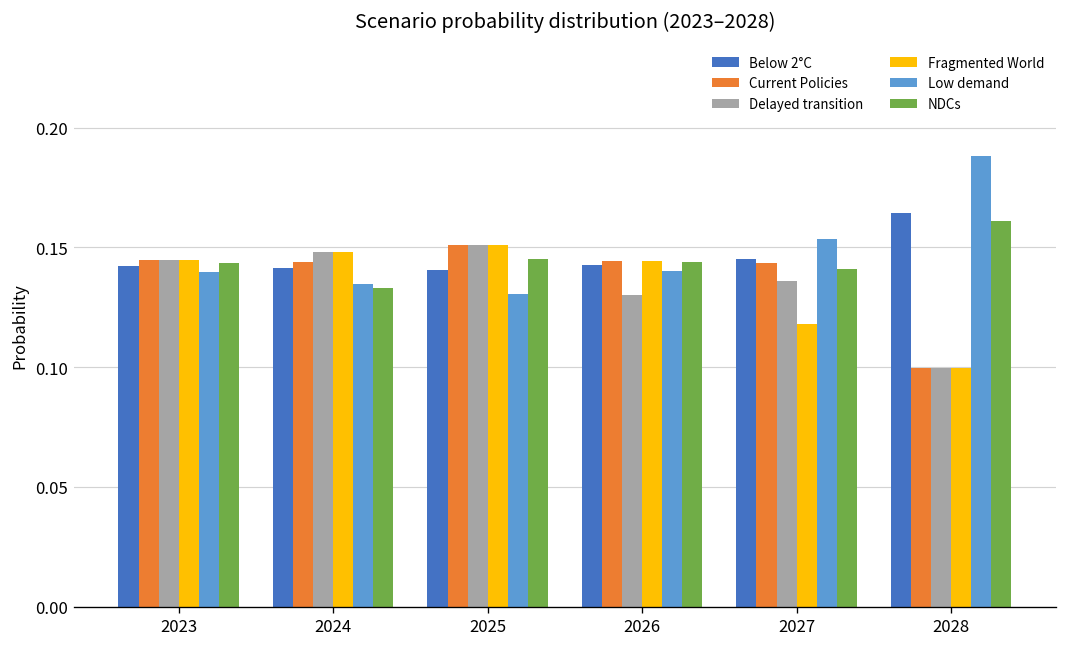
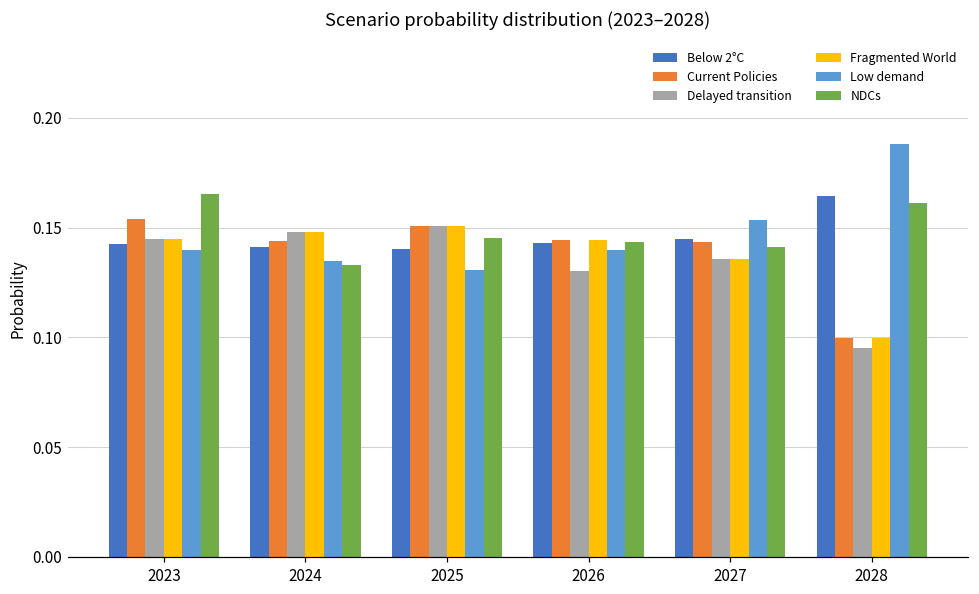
Current Policies, 2023: 0.145 -> 0.154
NDCs, 2023: 0.143 -> 0.165
Fragmented World, 2027: 0.118 -> 0.136
Delayed transition, 2028: 0.100 -> 0.095
